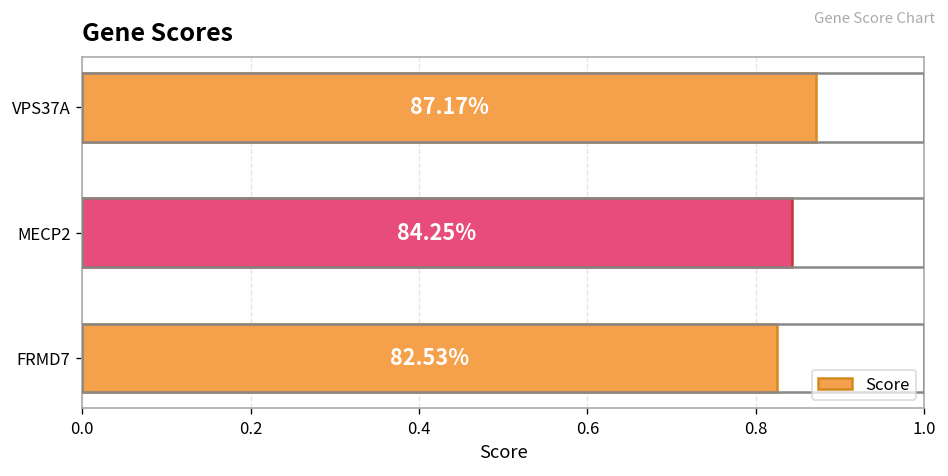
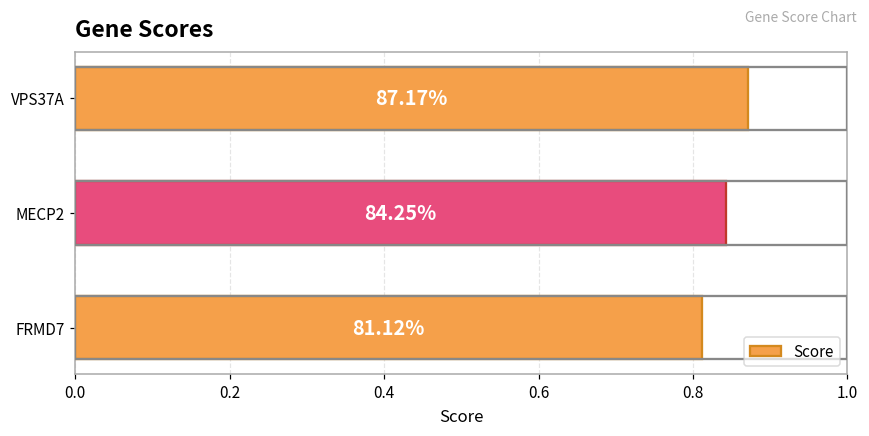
FRMD7: 82.53% -> 81.12%
